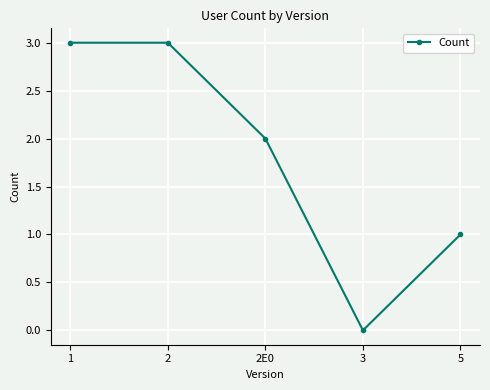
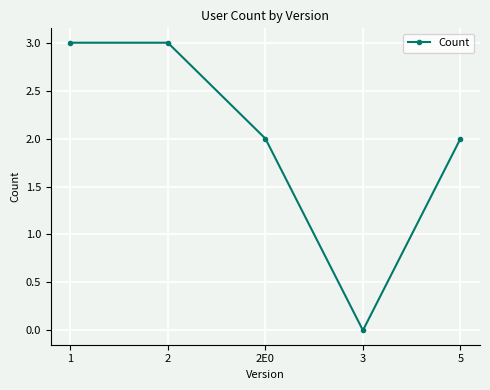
5: 1 -> 2
